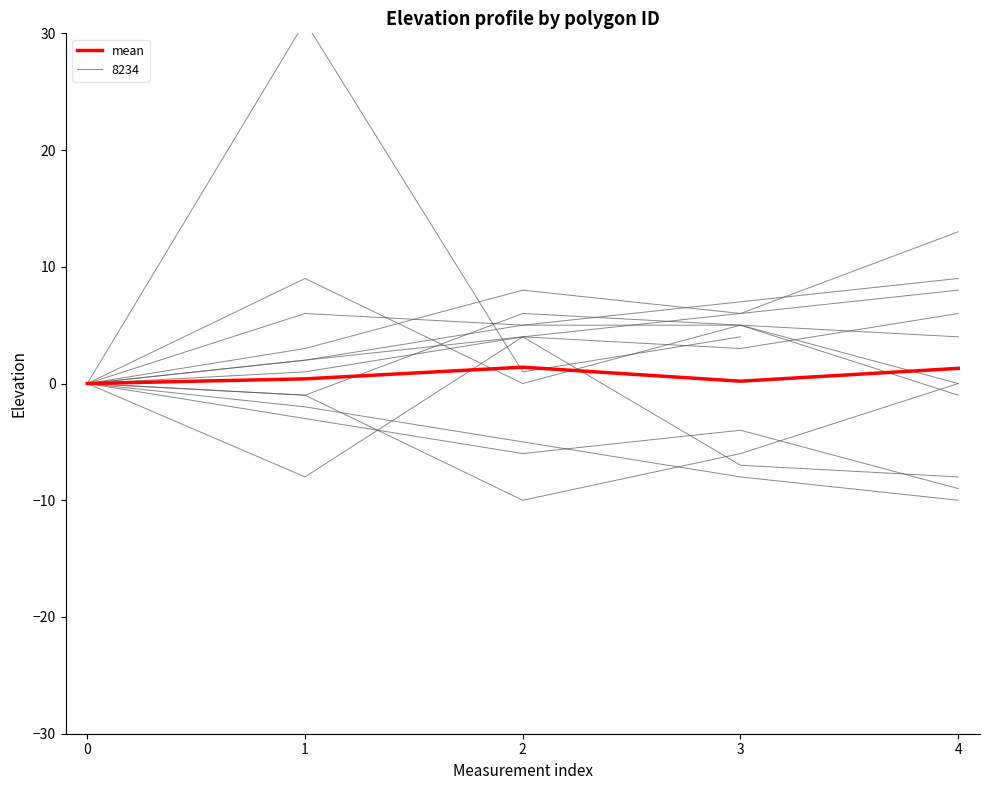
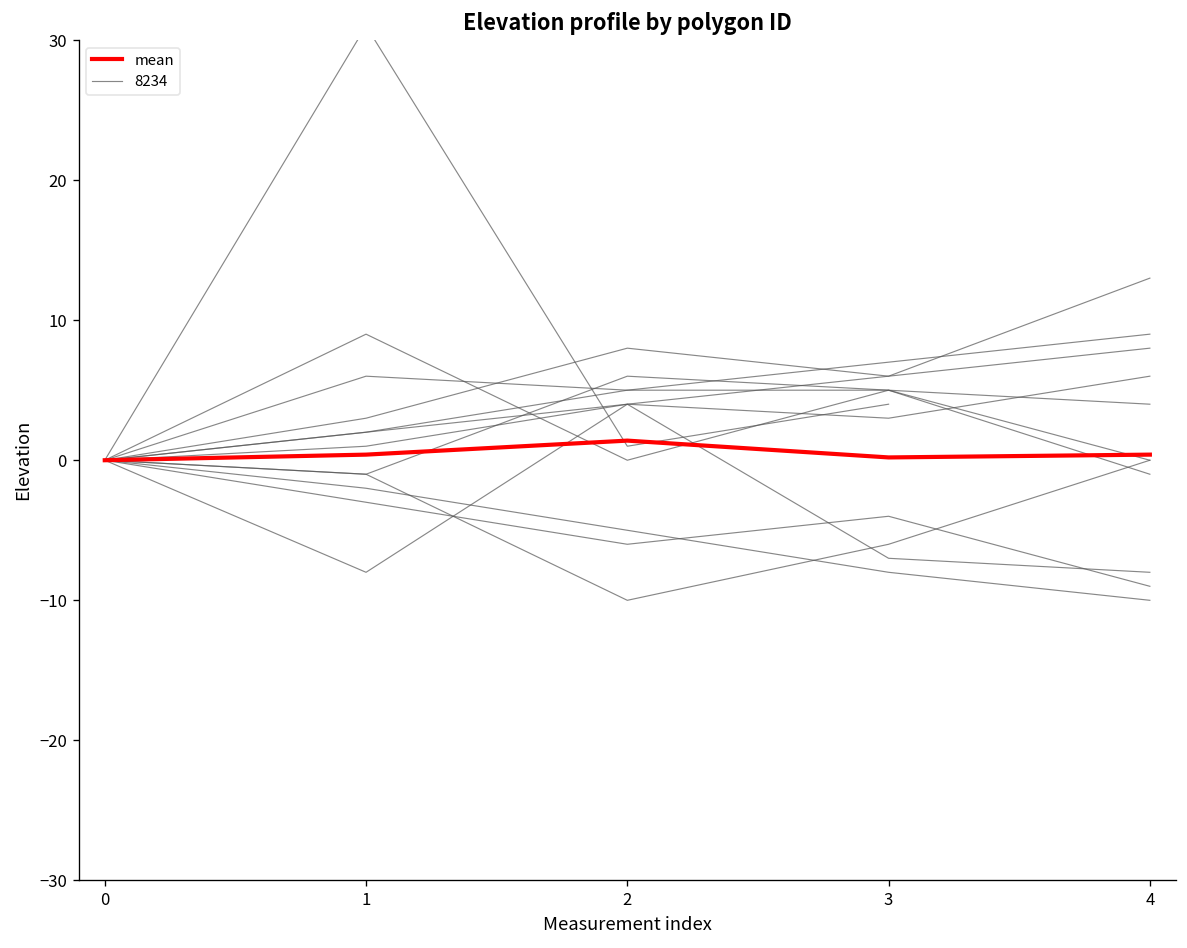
mean, 4: 1.3 -> 0.4
